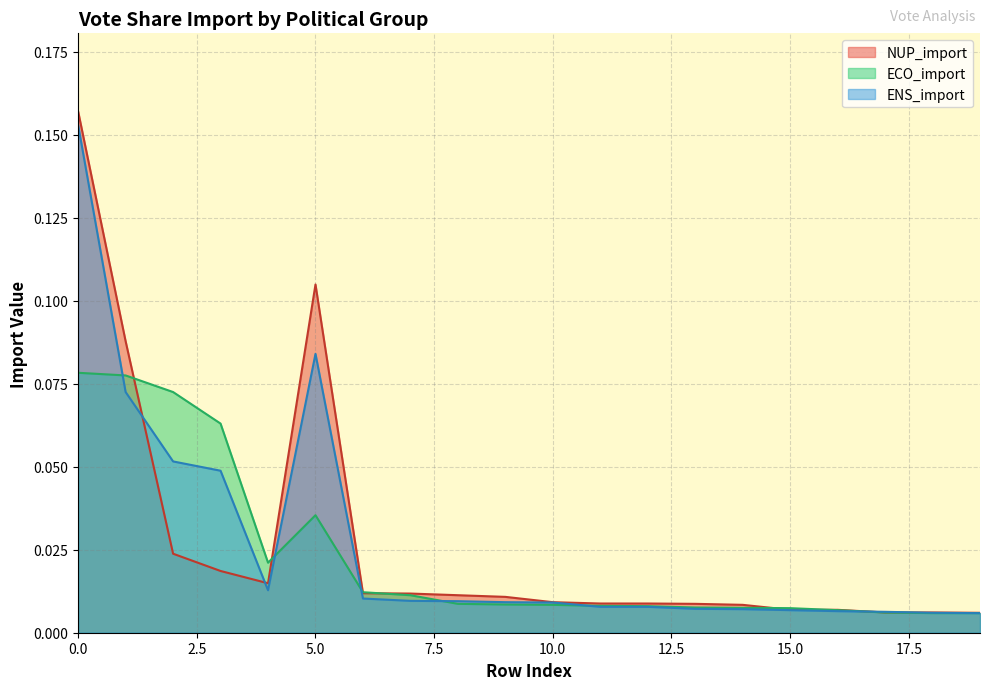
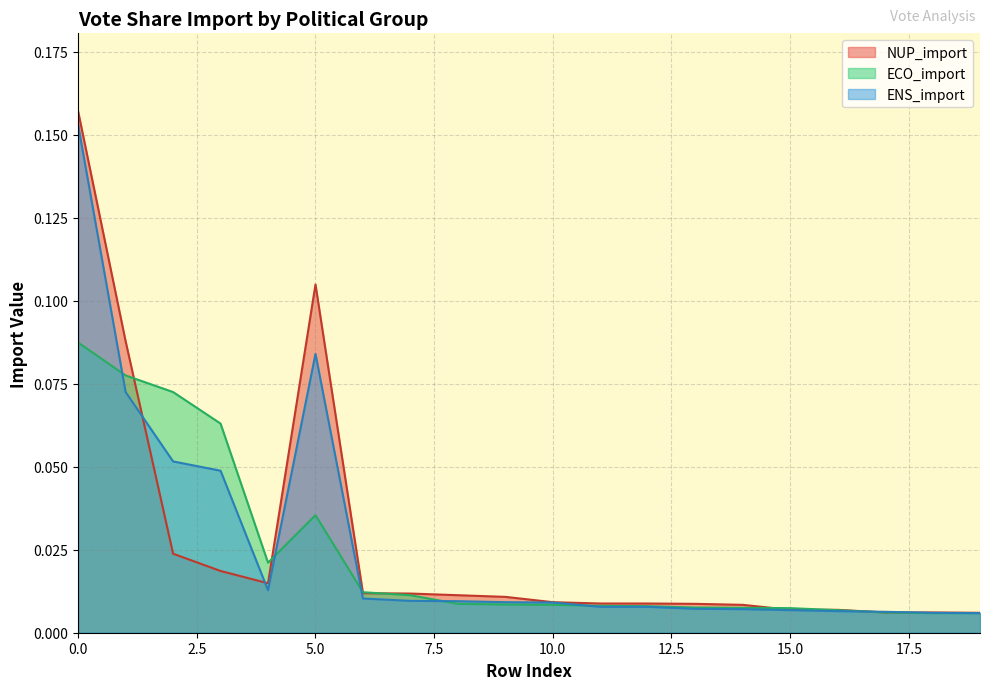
ECO_import, 0.0: 0.078 -> 0.087
